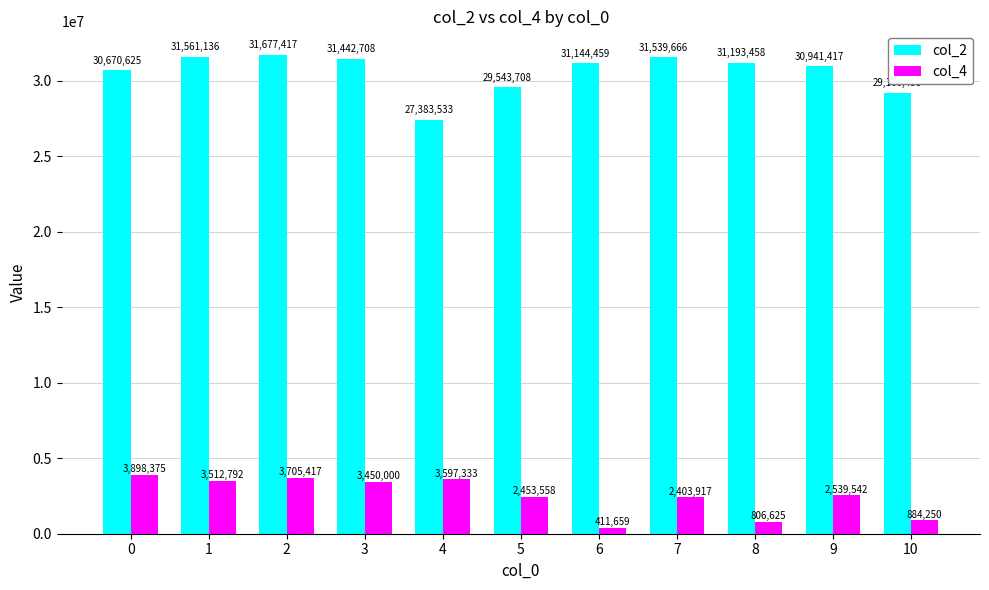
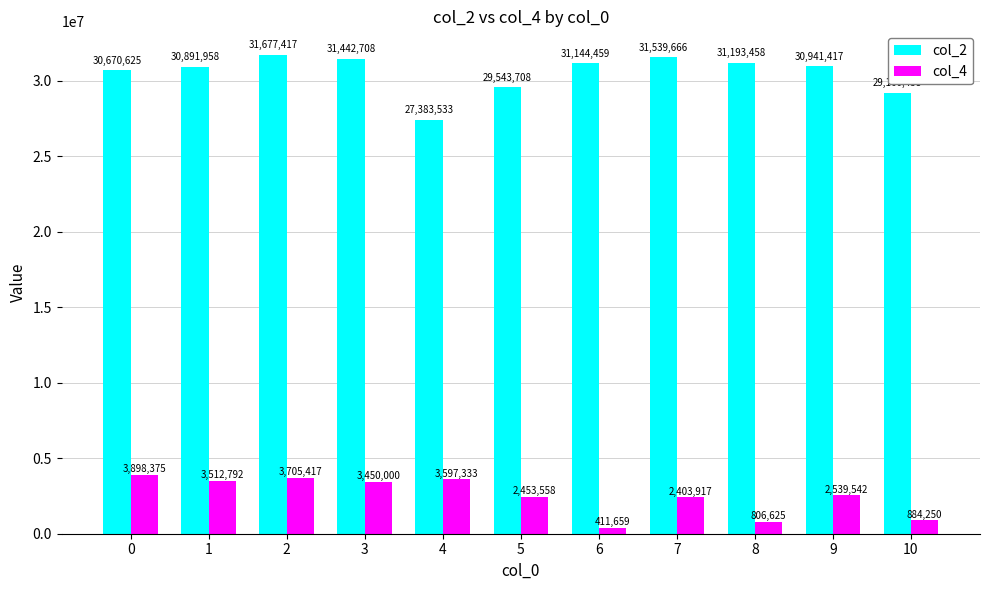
col_2, 1: 31,561,136 -> 30,891,958
